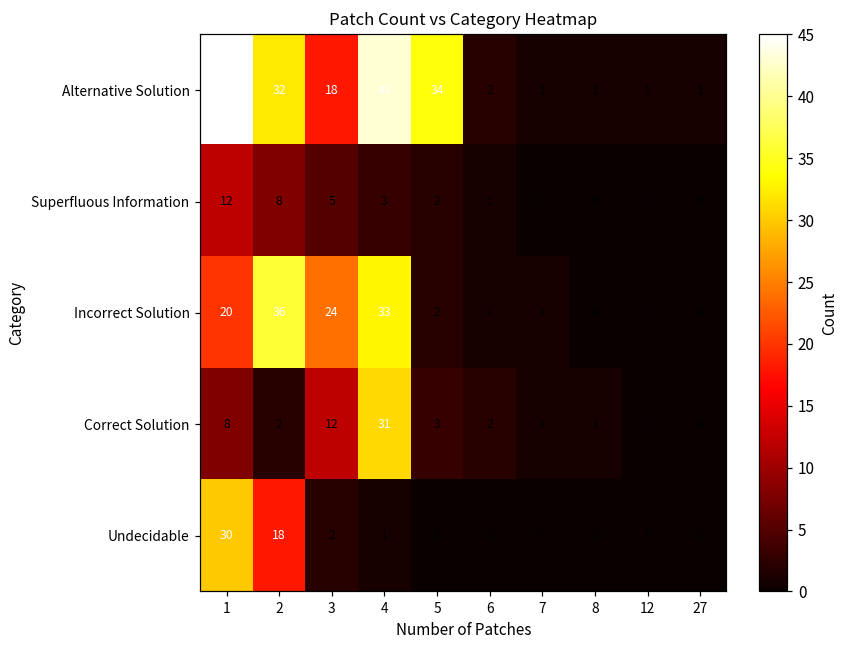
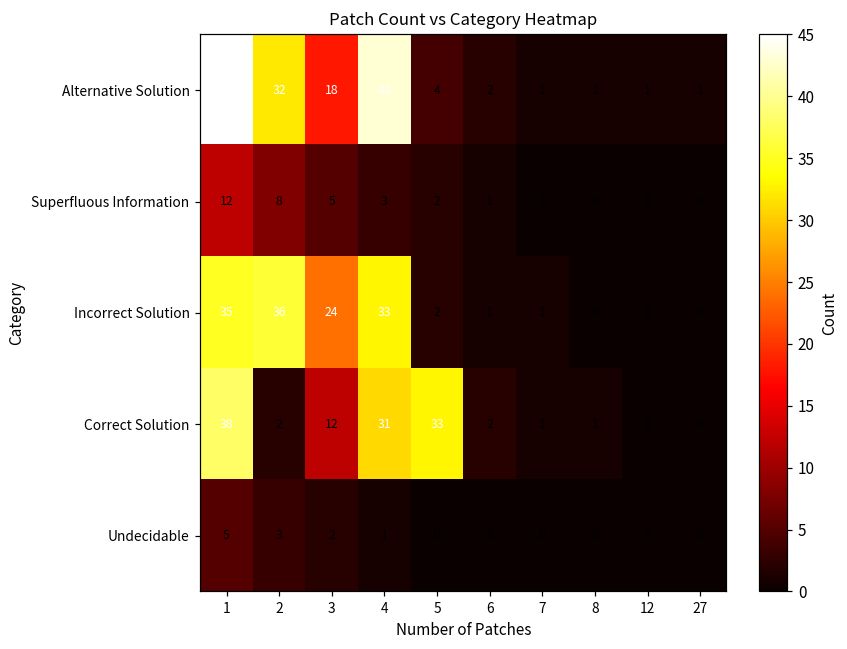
Alternative Solution, 5: 34 -> 4
Incorrect Solution, 1: 20 -> 35
Correct Solution, 1: 8 -> 38
Correct Solution, 5: 3 -> 33
Undecidable, 1: 30 -> 5
Undecidable, 2: 18 -> 3
